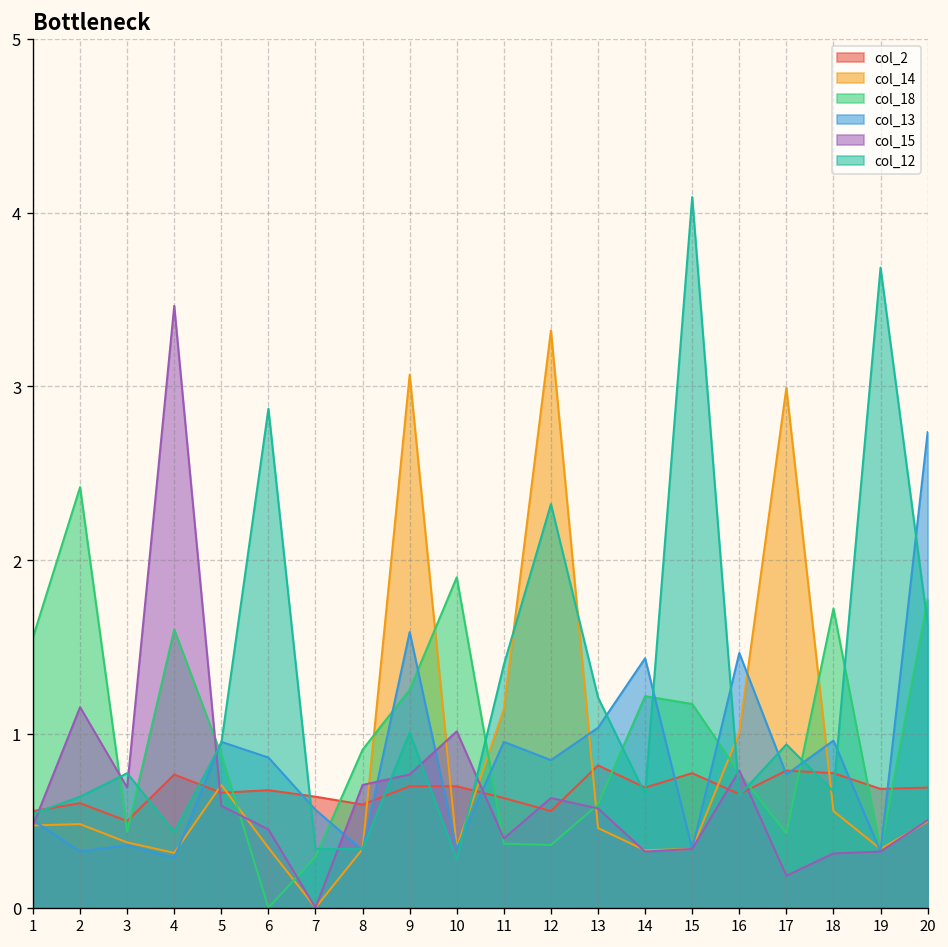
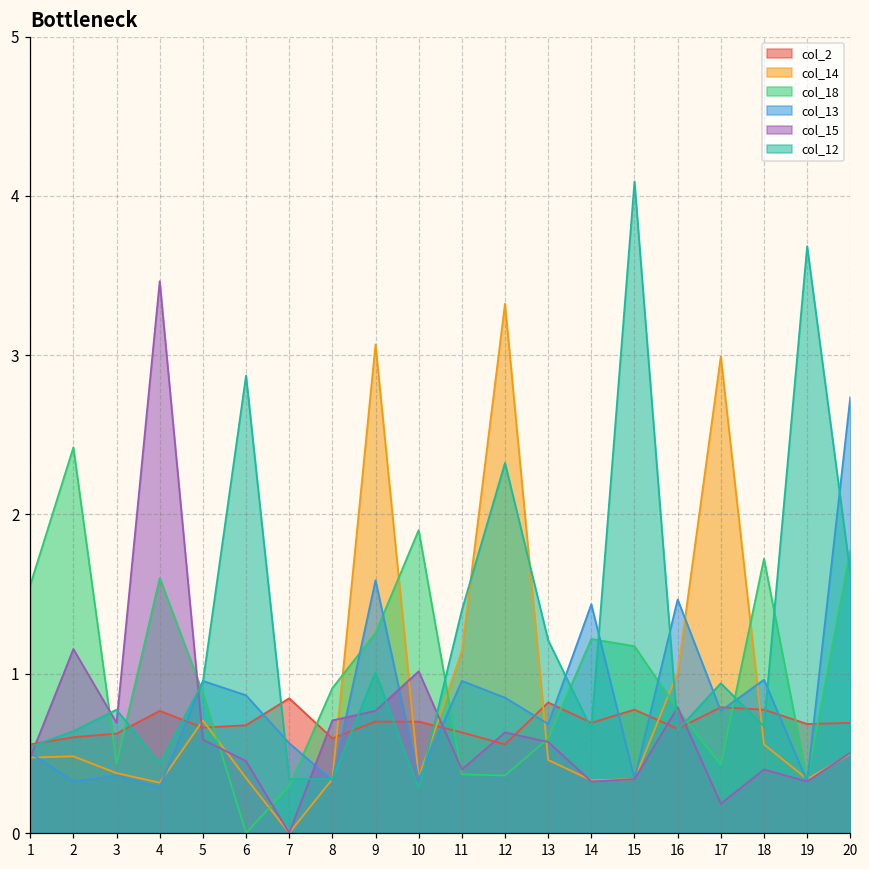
col_2, 3: 0.50 -> 0.62
col_2, 7: 0.64 -> 0.85
col_13, 13: 1.04 -> 0.68
col_15, 18: 0.31 -> 0.40
